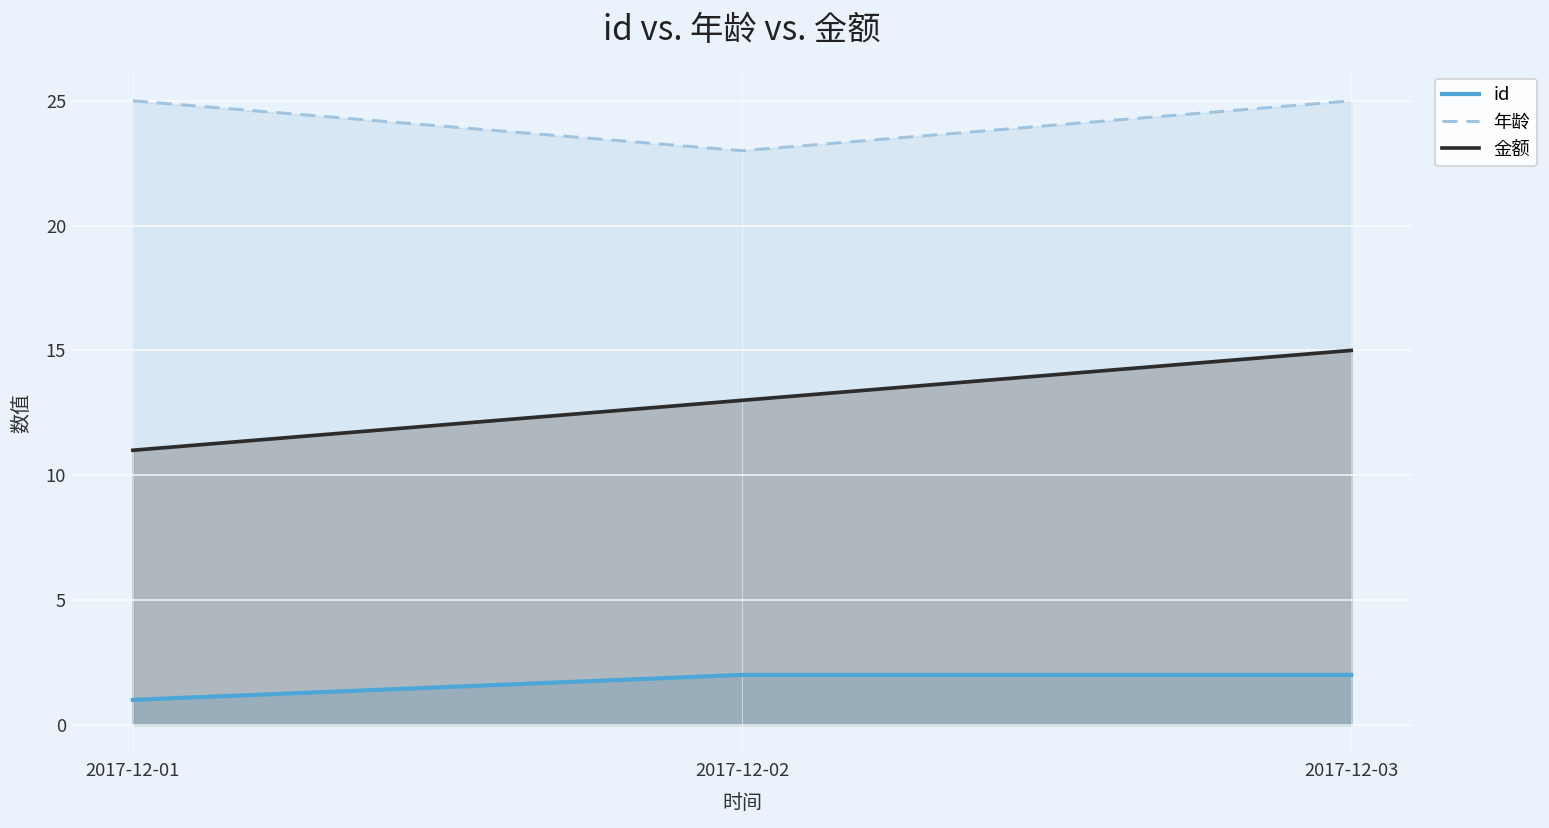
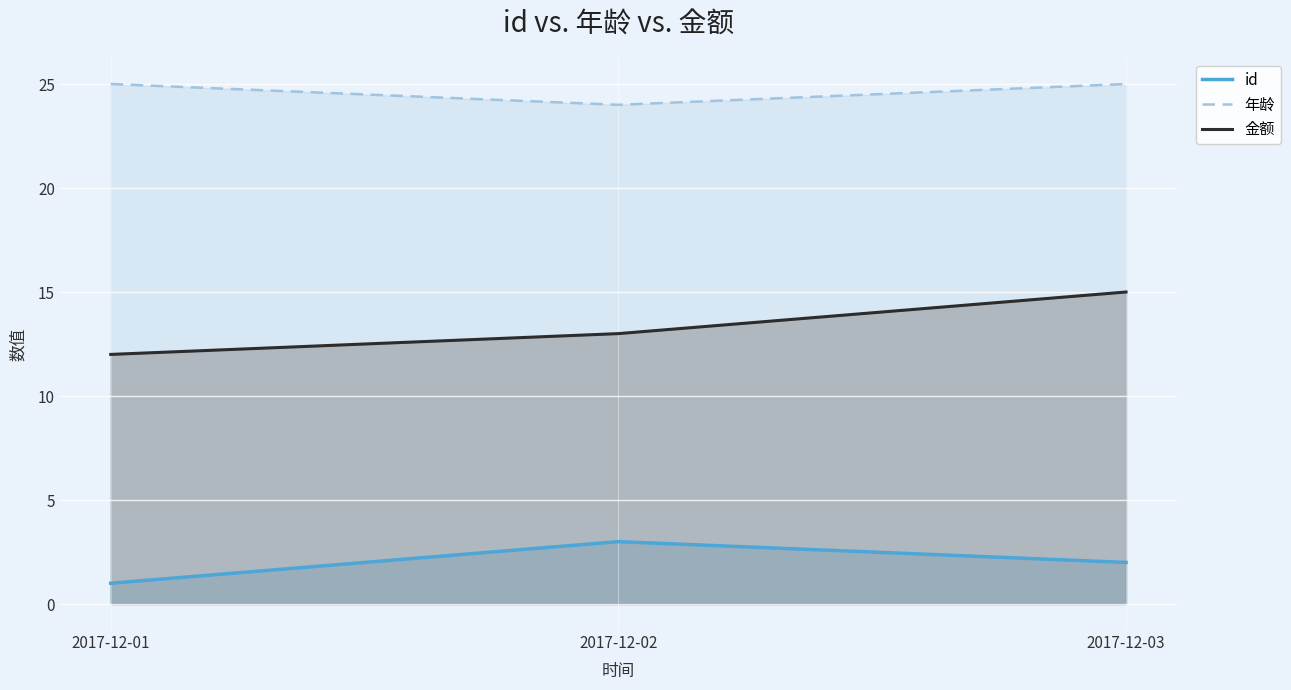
金额, 2017-12-01: 11 -> 12
id, 2017-12-02: 2 -> 3
年龄, 2017-12-02: 23 -> 24
